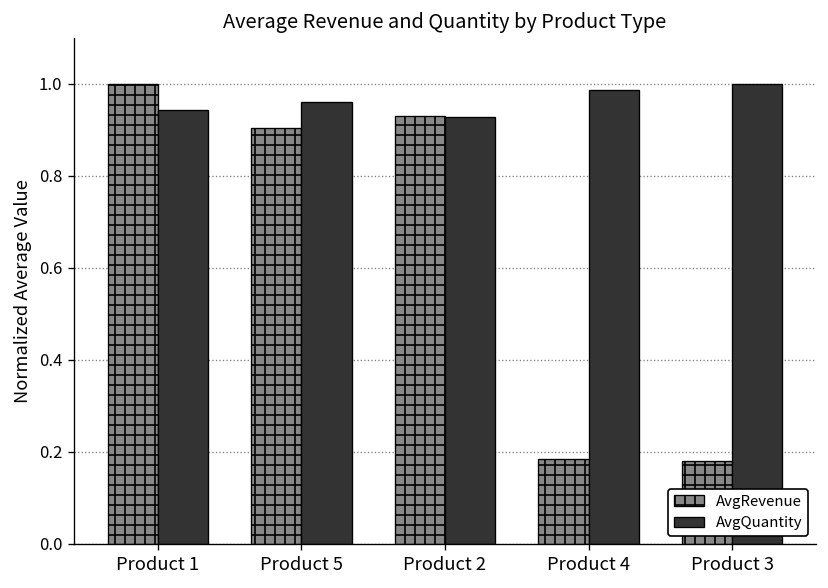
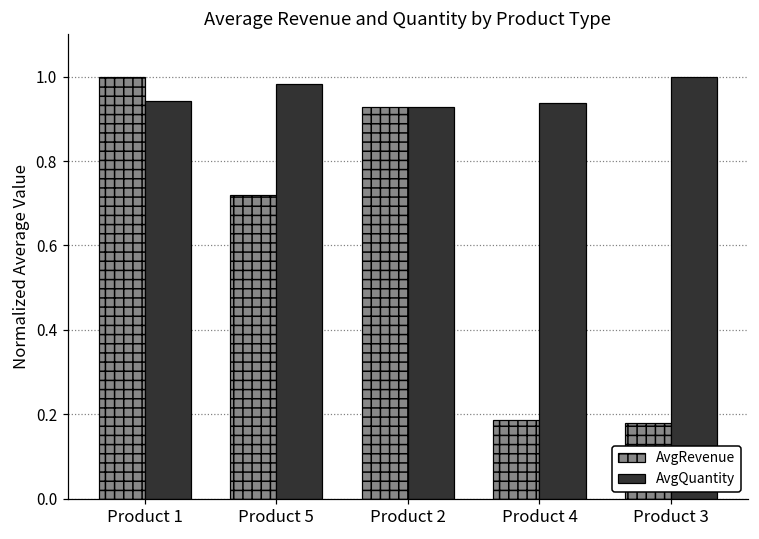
AvgRevenue, Product 5: 0.90 -> 0.72
AvgQuantity, Product 5: 0.96 -> 0.98
AvgQuantity, Product 4: 0.99 -> 0.94
